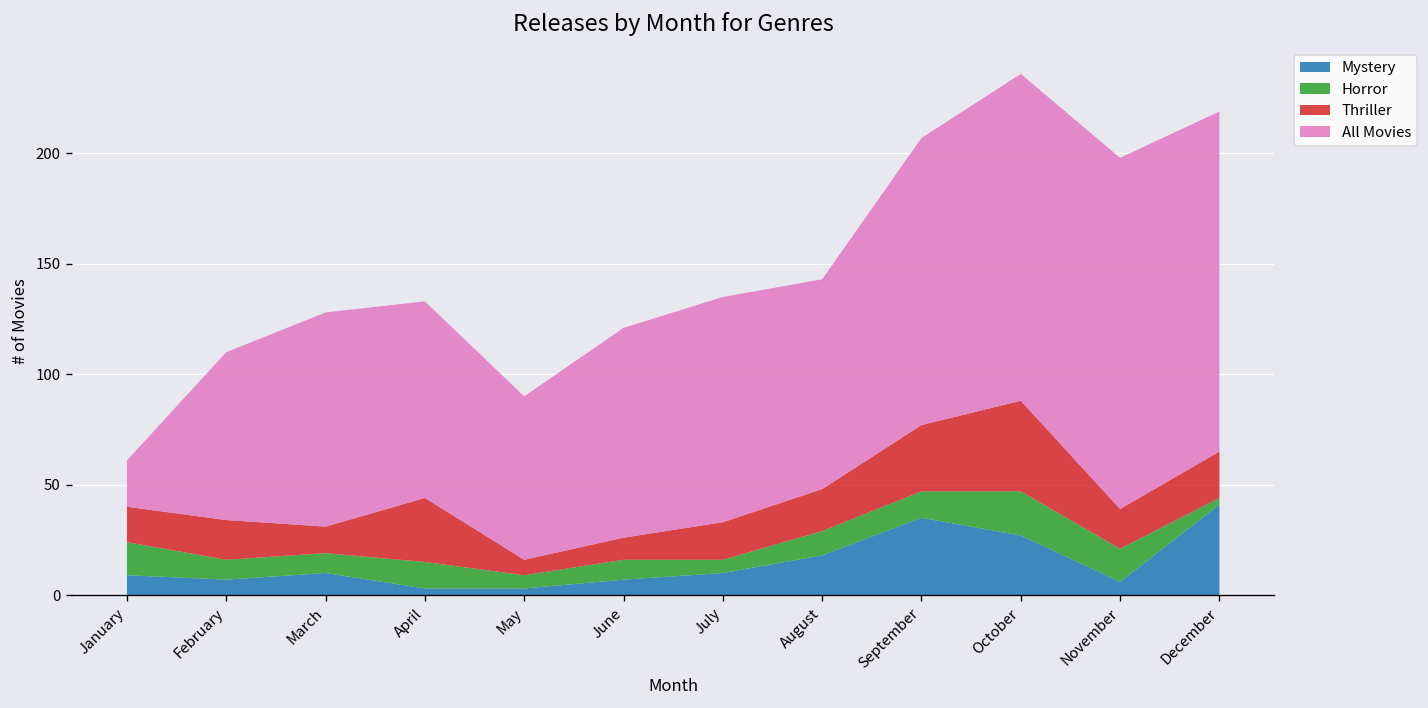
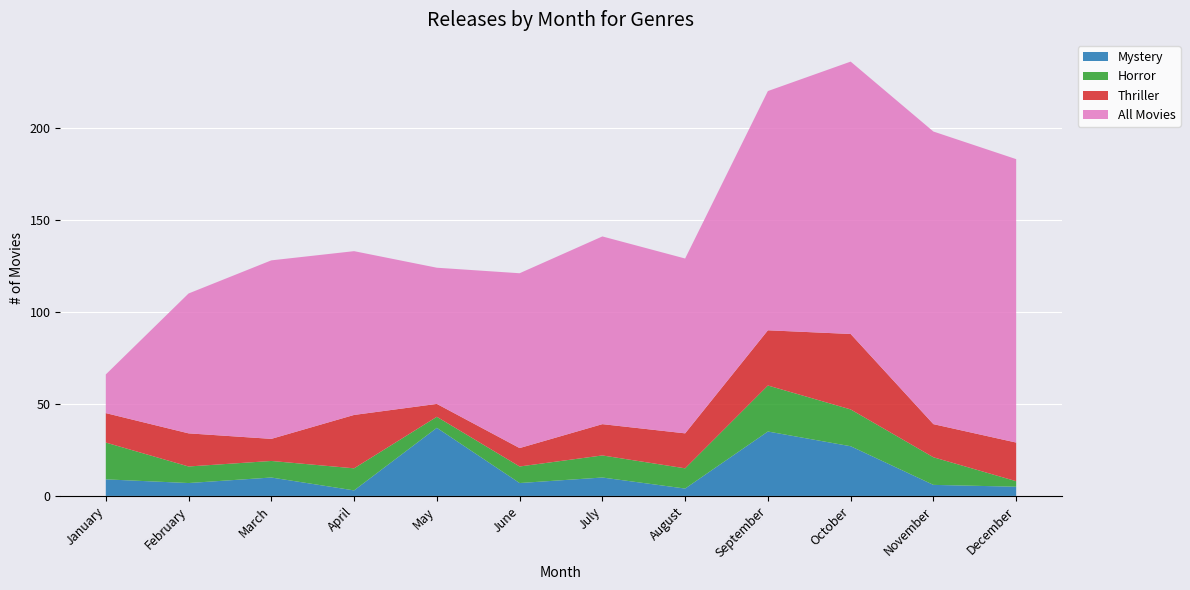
Horror, January: 15 -> 20
Mystery, May: 3 -> 37
Horror, July: 6 -> 12
Mystery, August: 18 -> 4
Horror, September: 12 -> 25
Mystery, December: 41 -> 5
